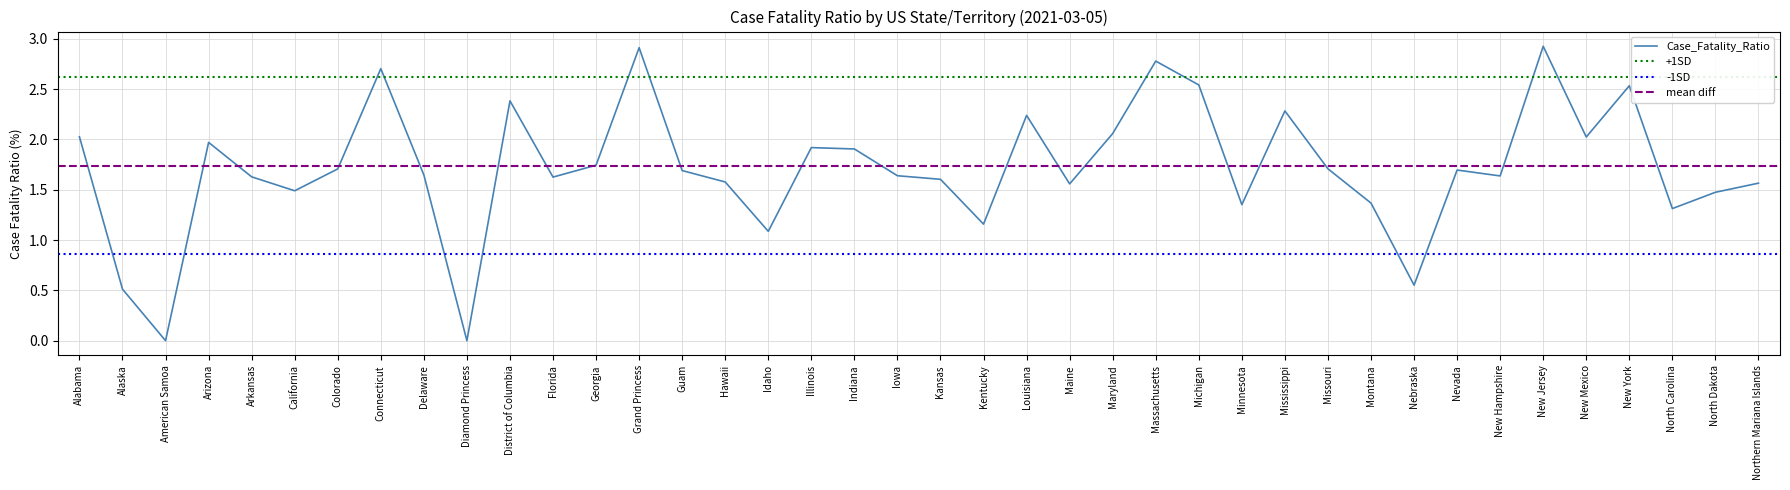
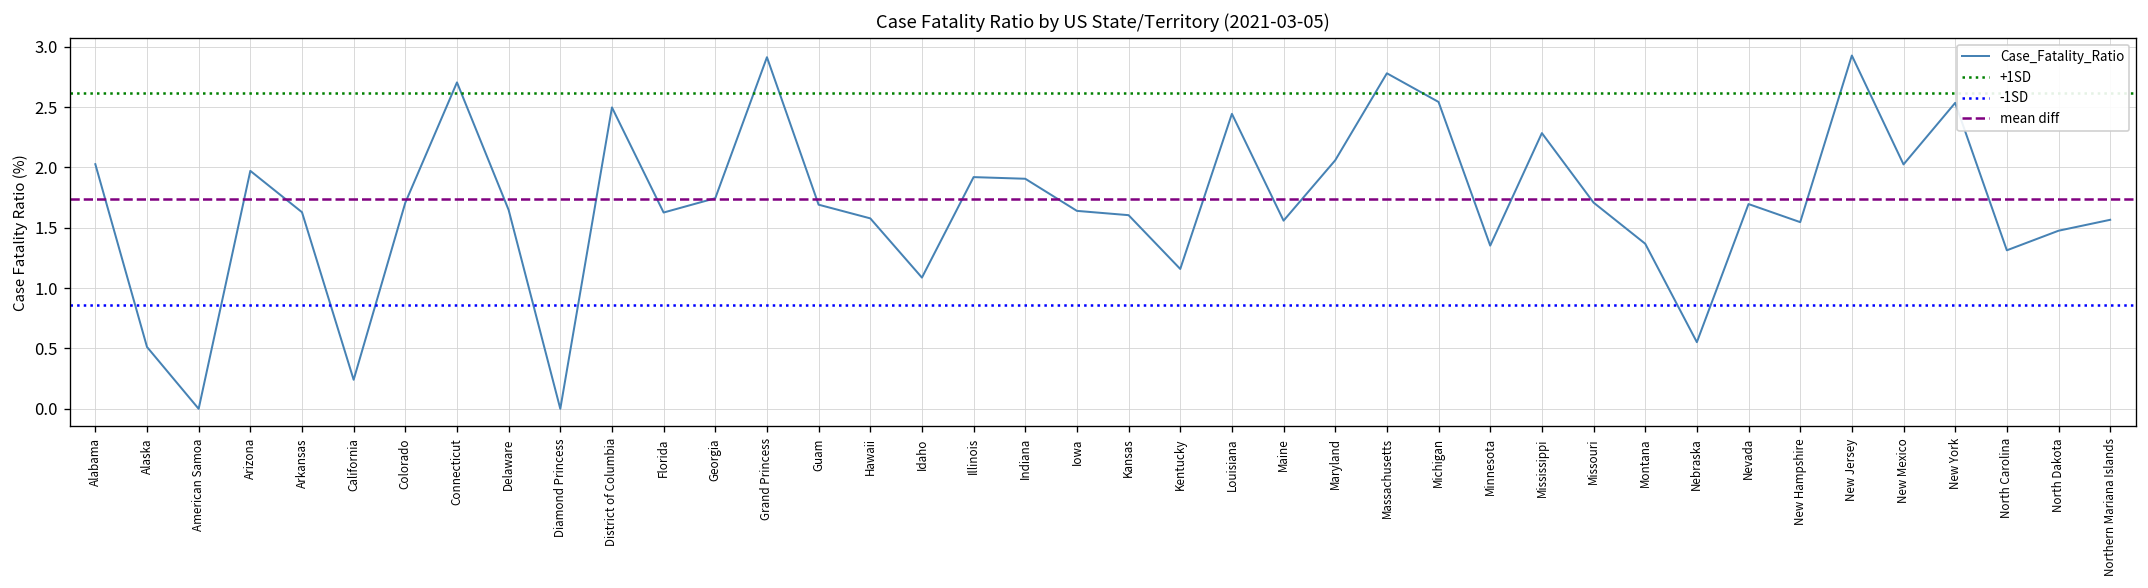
California: 1.49 -> 0.24
District of Columbia: 2.38 -> 2.50
Louisiana: 2.24 -> 2.44
New Hampshire: 1.64 -> 1.55
